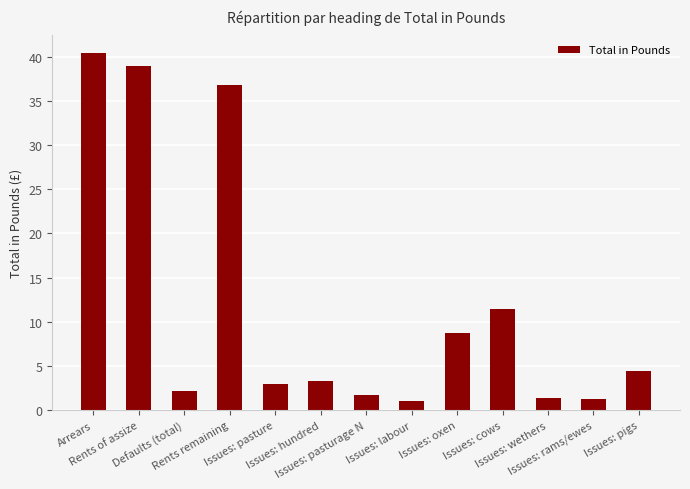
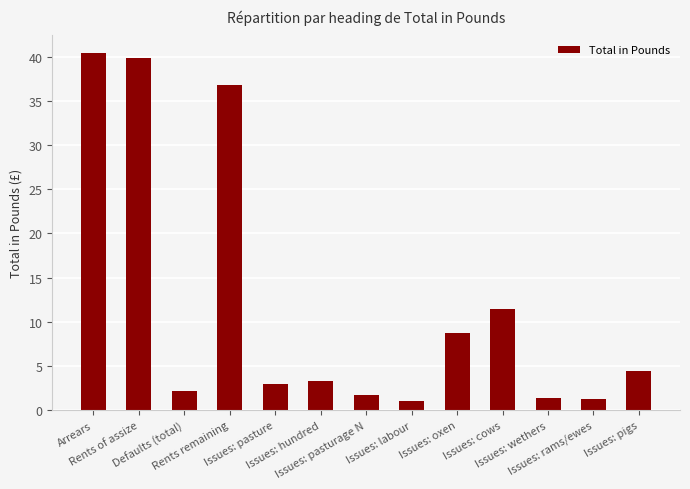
Rents of assize: 39 -> 40
